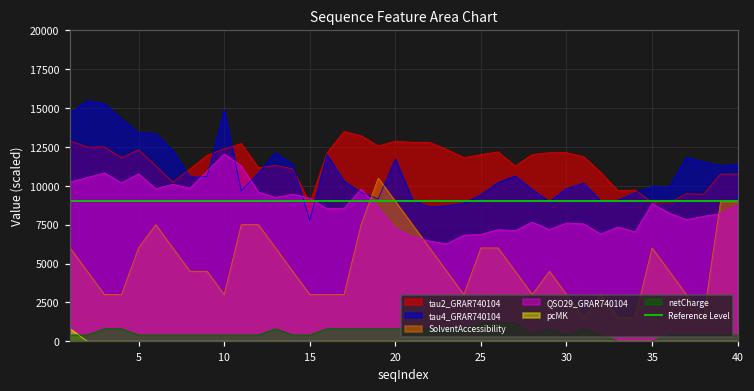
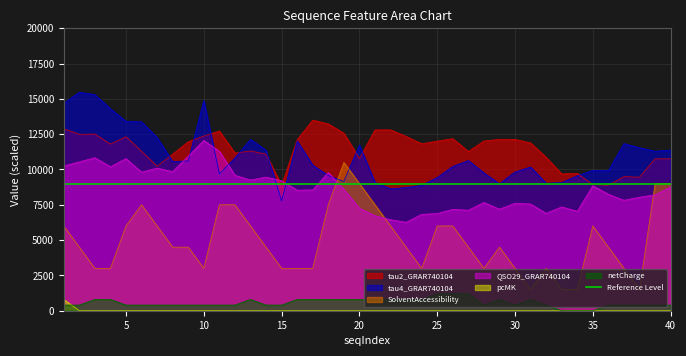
tau2_GRAR740104, 20: 12900 -> 10800
